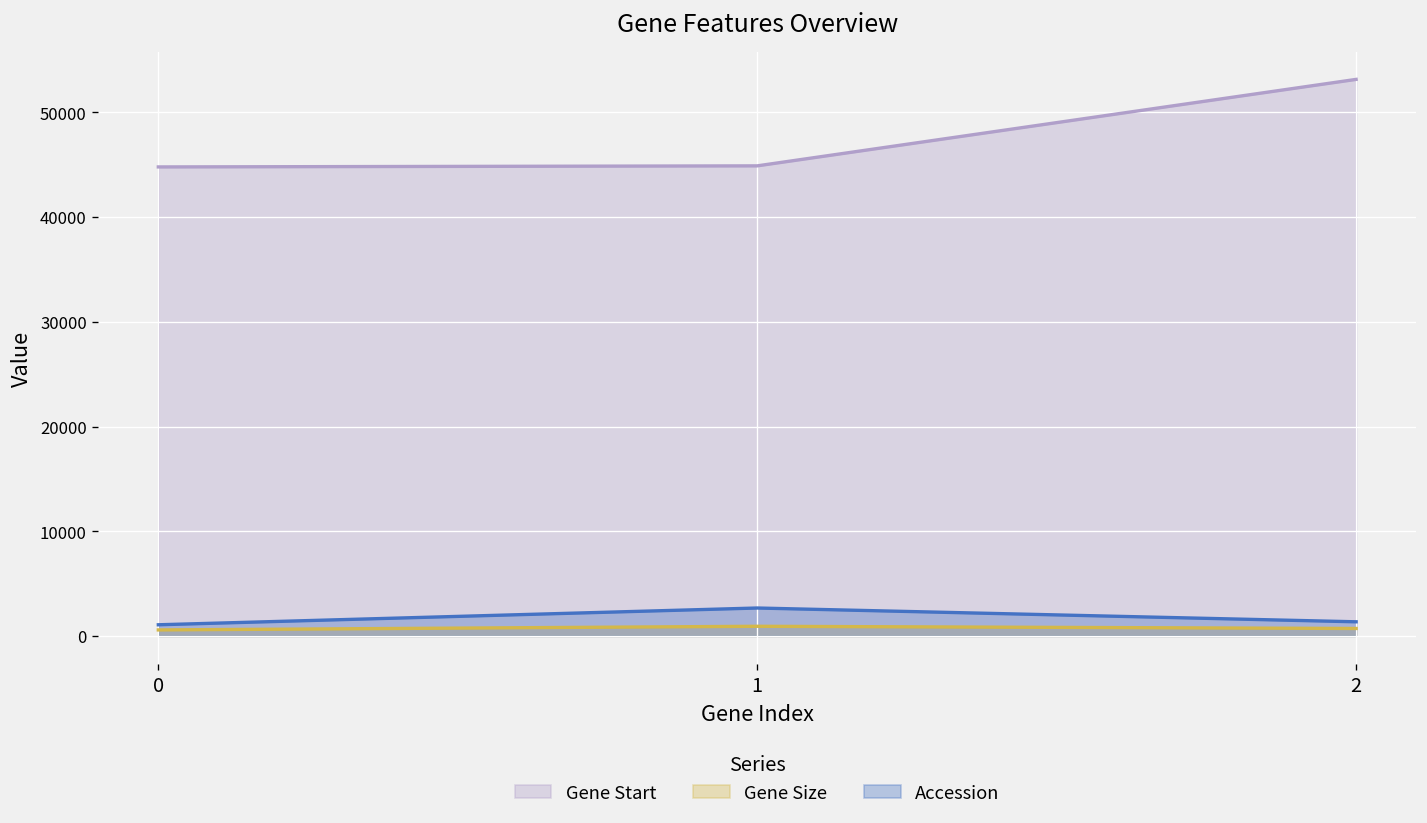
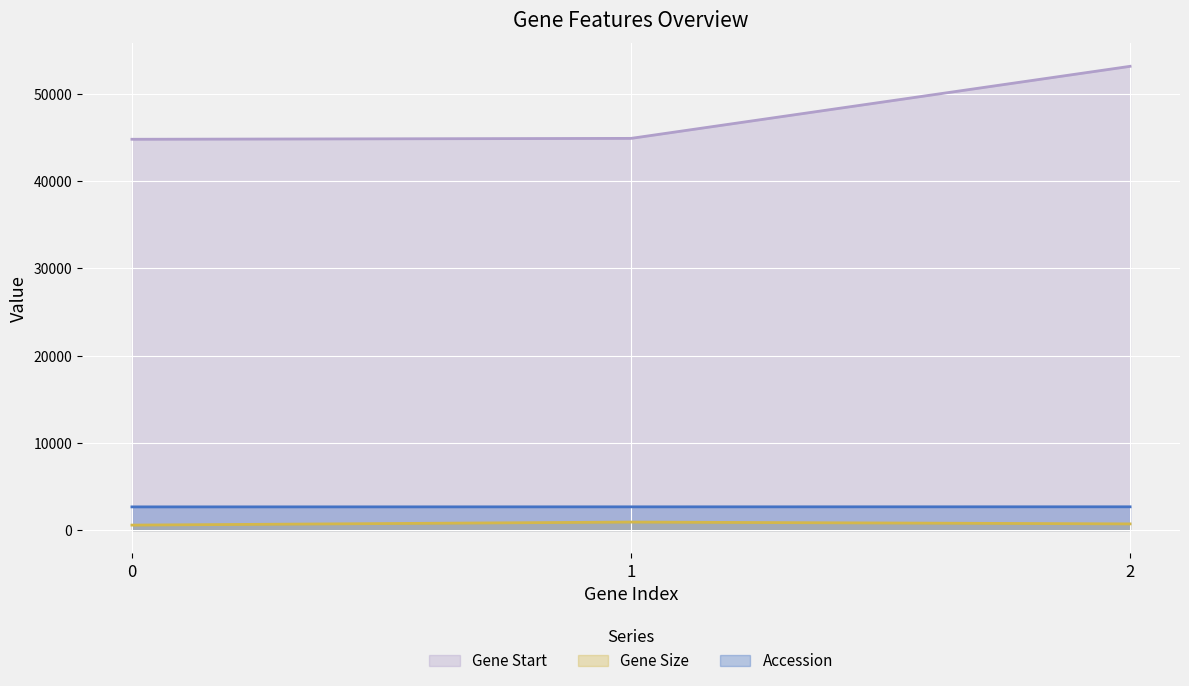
Accession, 0: 1000 -> 3000
Accession, 2: 1000 -> 3000
